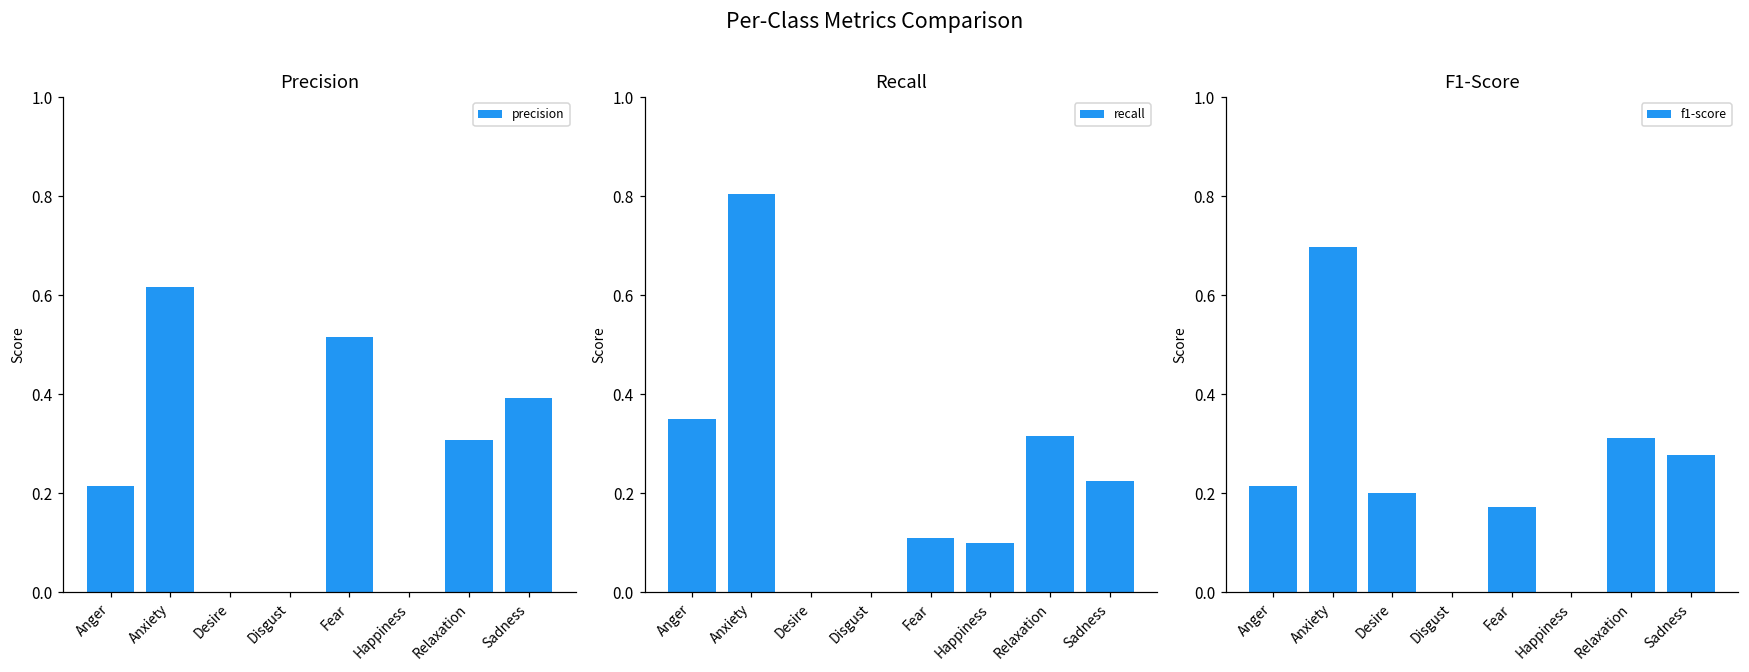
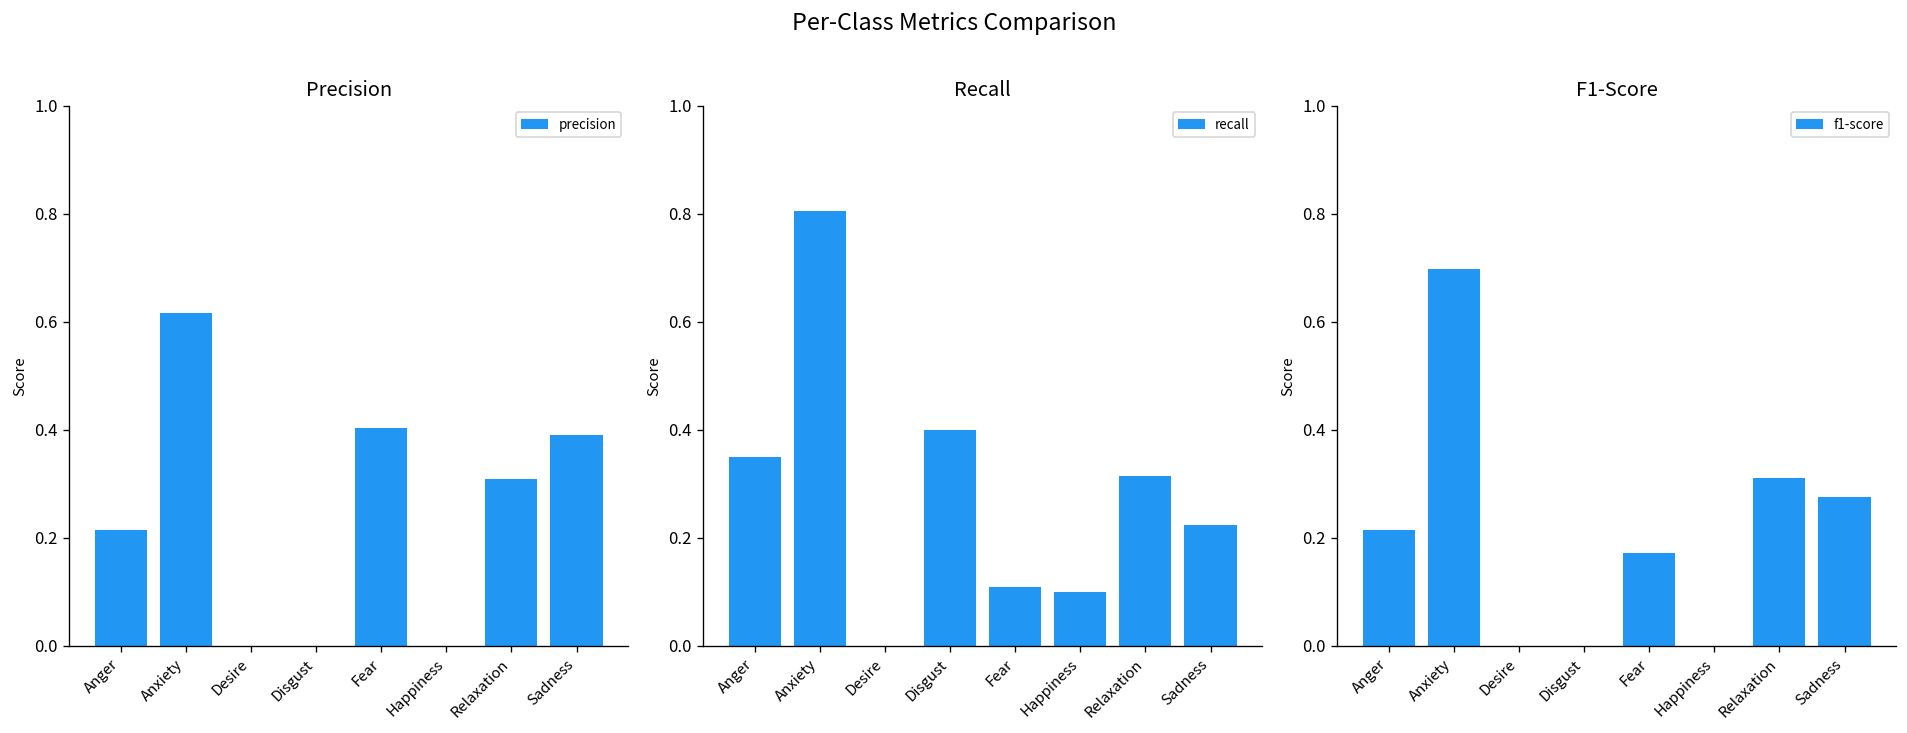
Precision, Fear: 0.52 -> 0.40
Recall, Disgust: 0.0 -> 0.4
F1-Score, Desire: 0.2 -> 0.0
